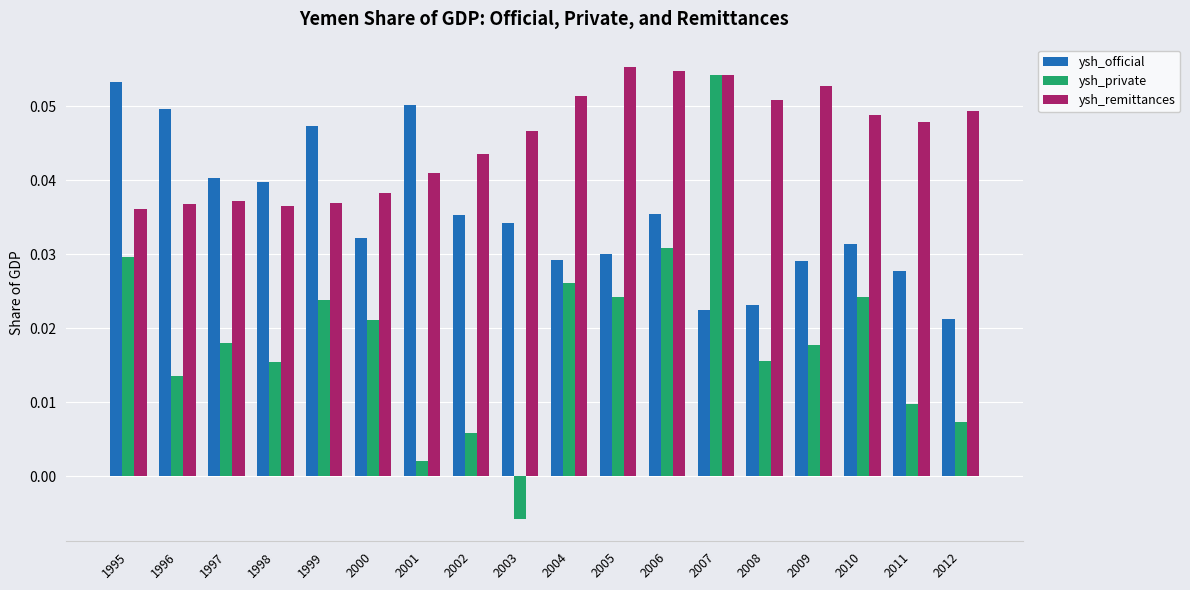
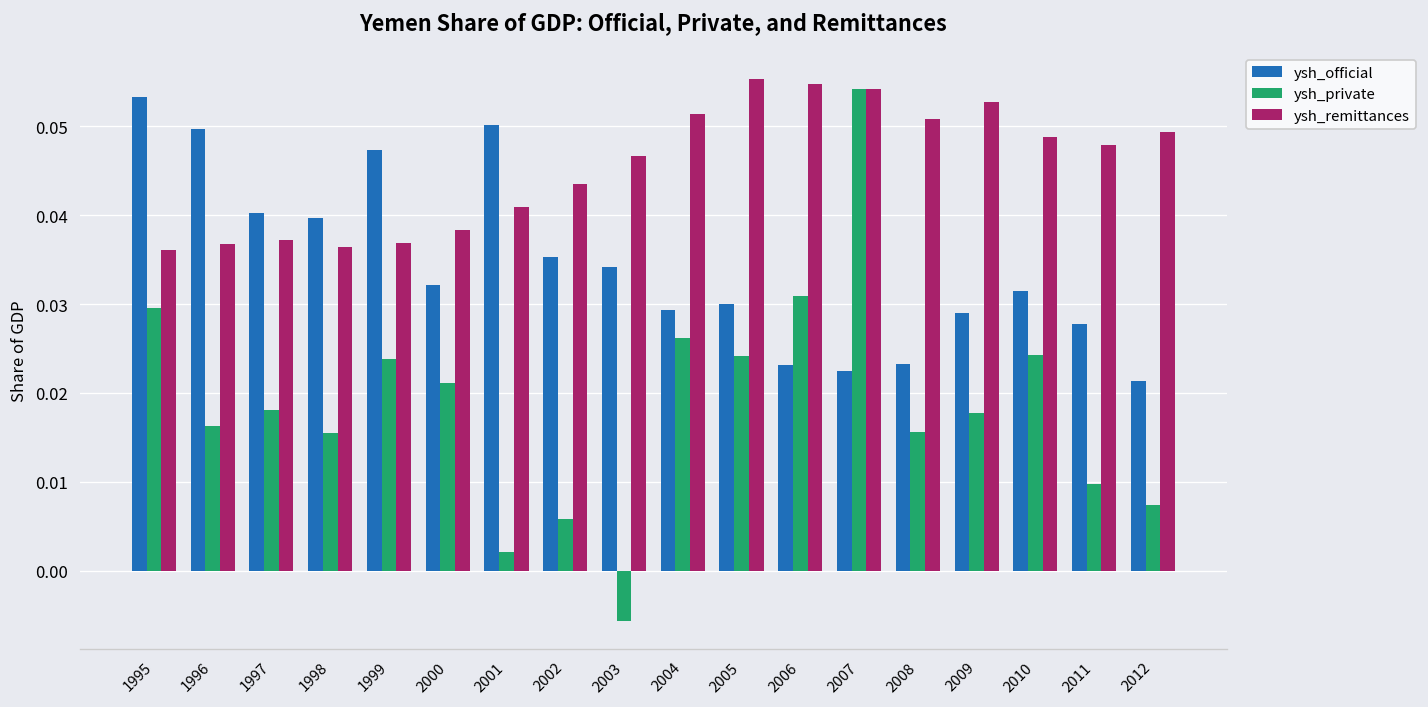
ysh_private, 1996: 0.014 -> 0.016
ysh_official, 2006: 0.035 -> 0.023
